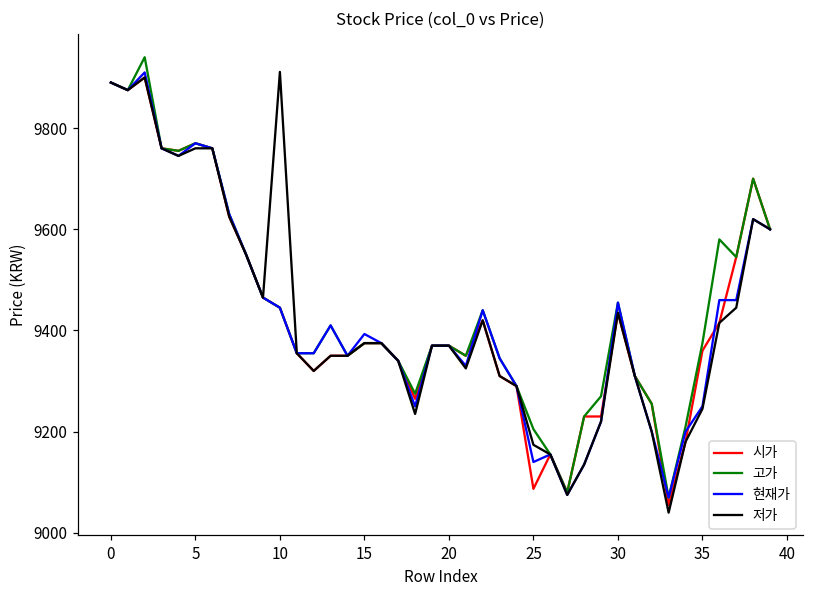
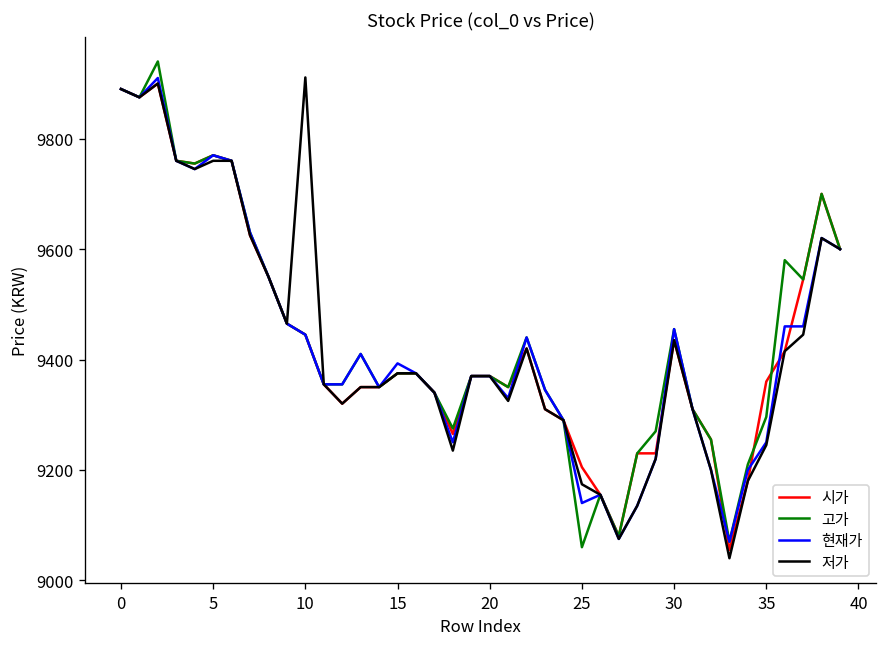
시가, 25: 9090 -> 9210
고가, 25: 9210 -> 9060
고가, 35: 9380 -> 9300
